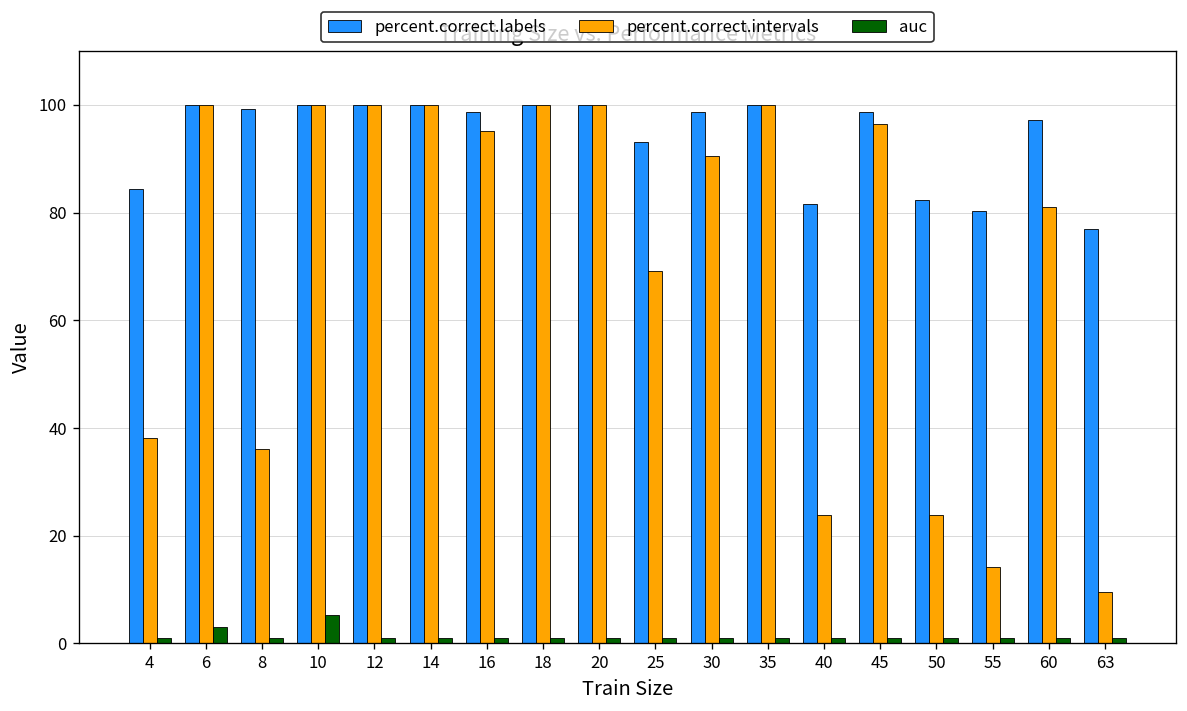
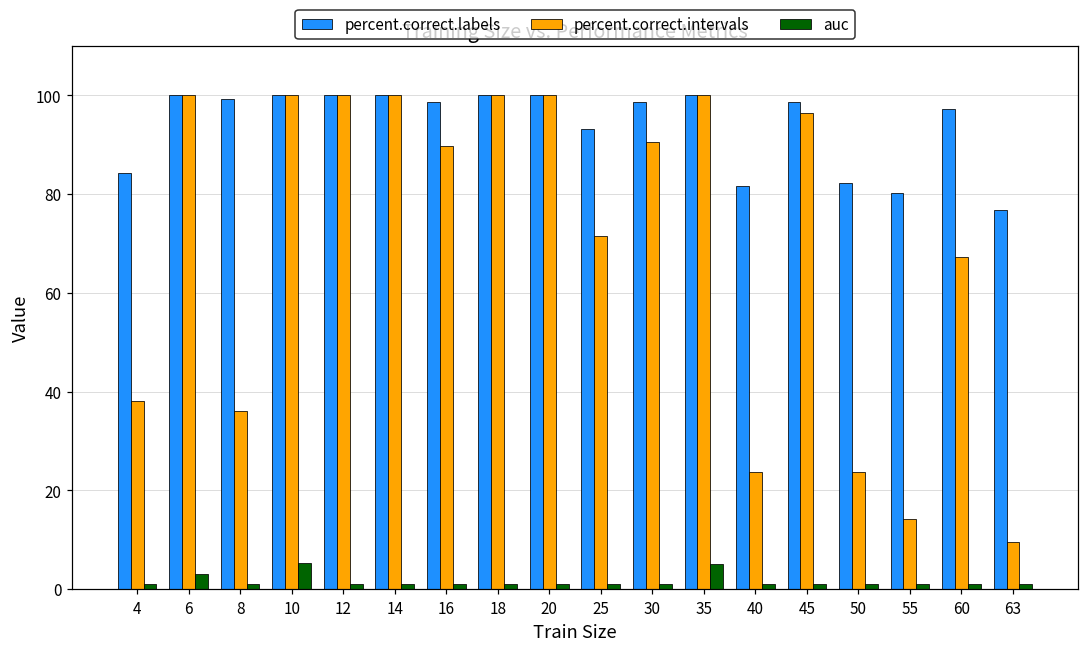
percent.correct.intervals, 16: 95 -> 90
percent.correct.intervals, 25: 69 -> 71
auc, 35: 1 -> 5
percent.correct.intervals, 60: 81 -> 67
